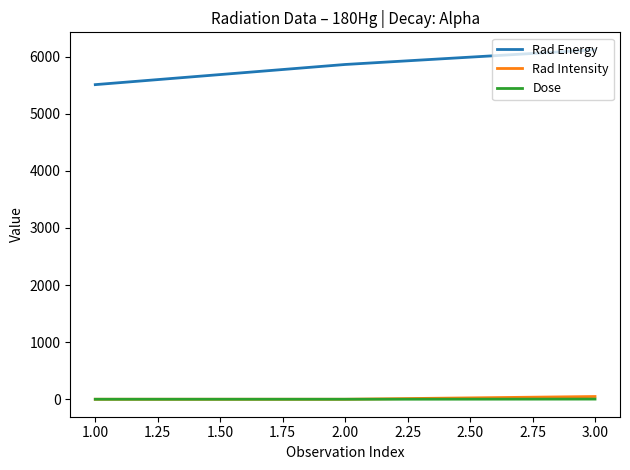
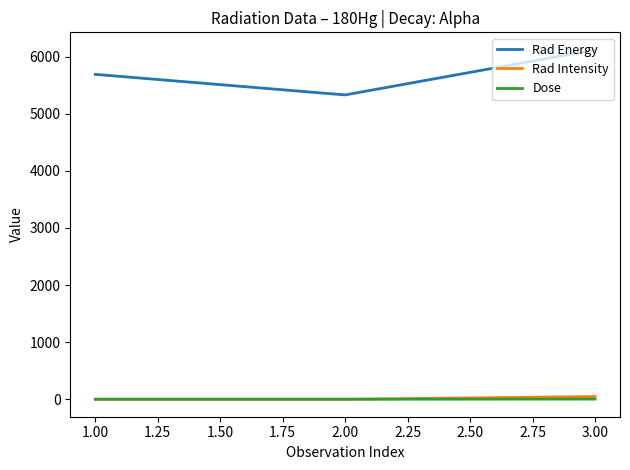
Rad Energy, 1.00: 5500 -> 5700
Rad Energy, 2.00: 5900 -> 5300
